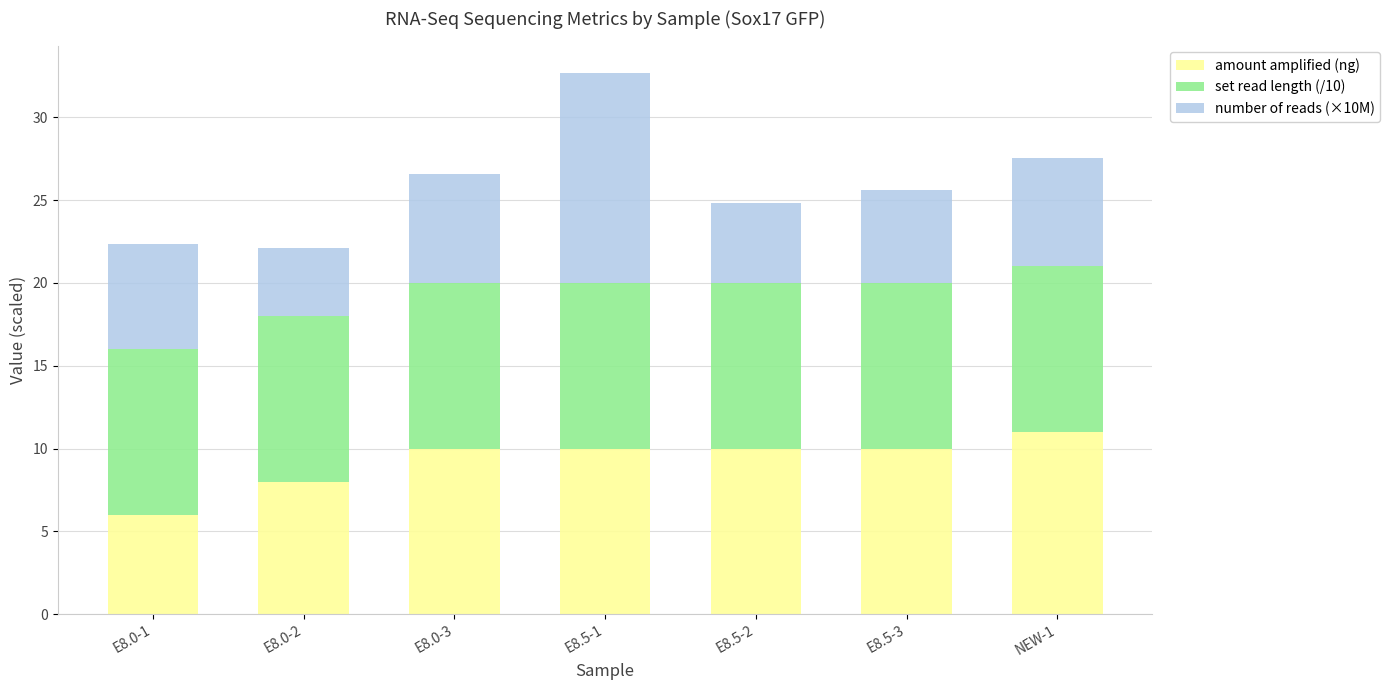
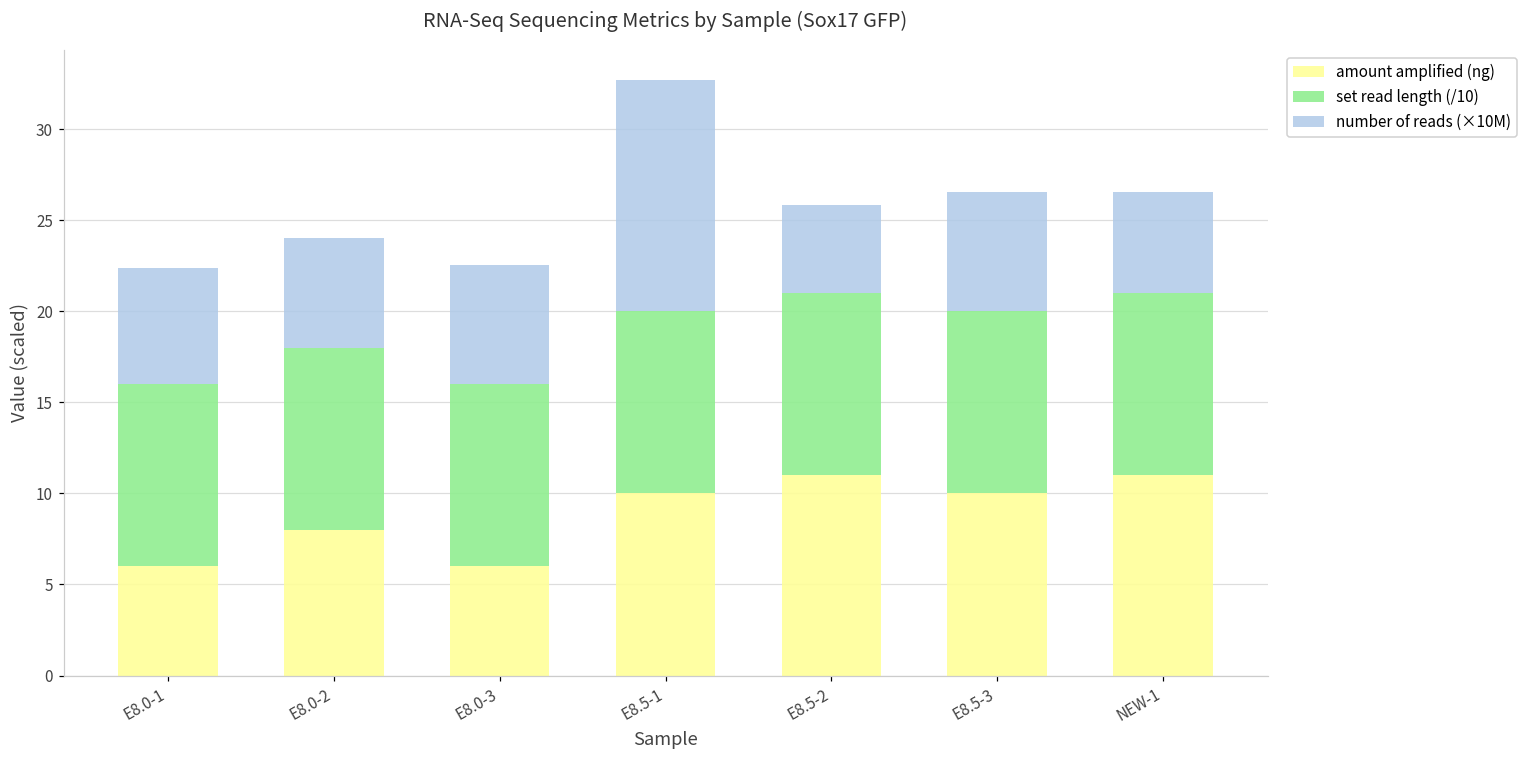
number of reads (×10M), E8.0-2: 4.1 -> 6.0
amount amplified (ng), E8.0-3: 10 -> 6
amount amplified (ng), E8.5-2: 10 -> 11
number of reads (×10M), E8.5-3: 5.6 -> 6.5
number of reads (×10M), NEW-1: 6.5 -> 5.6
